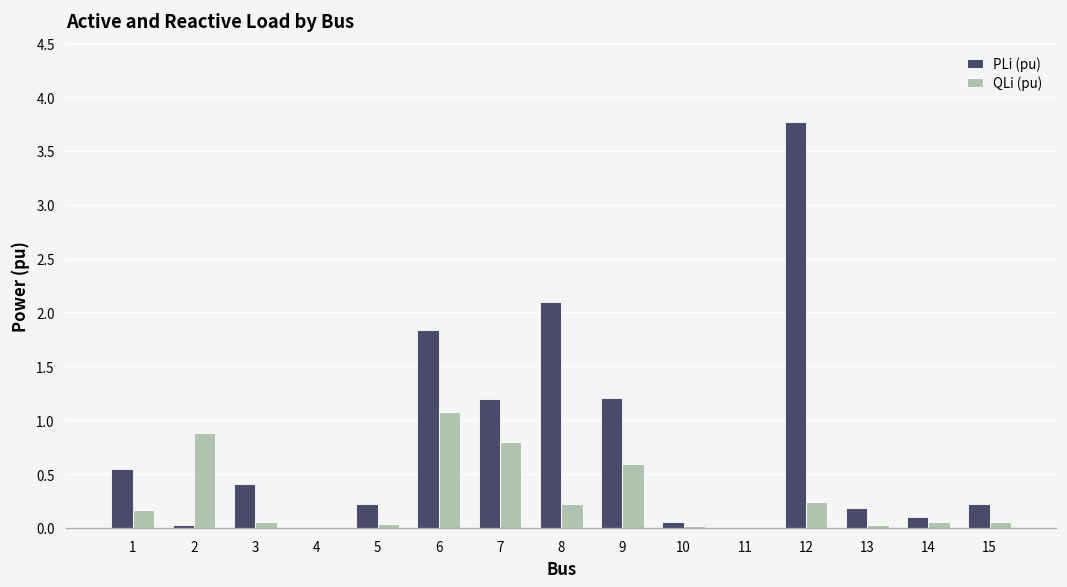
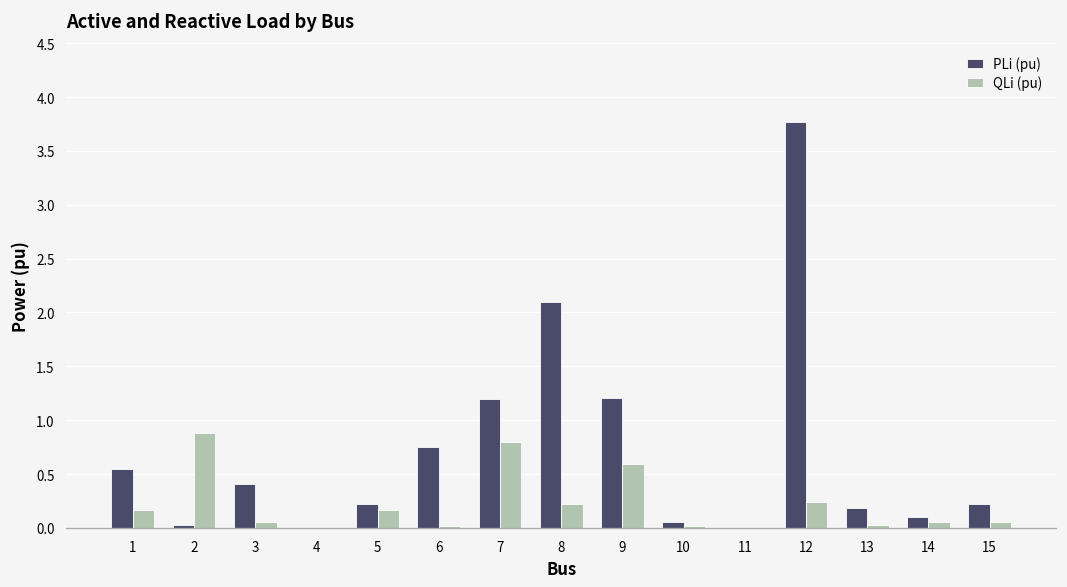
QLi (pu), 5: 0.0 -> 0.2
PLi (pu), 6: 1.8 -> 0.8
QLi (pu), 6: 1.1 -> 0.0
